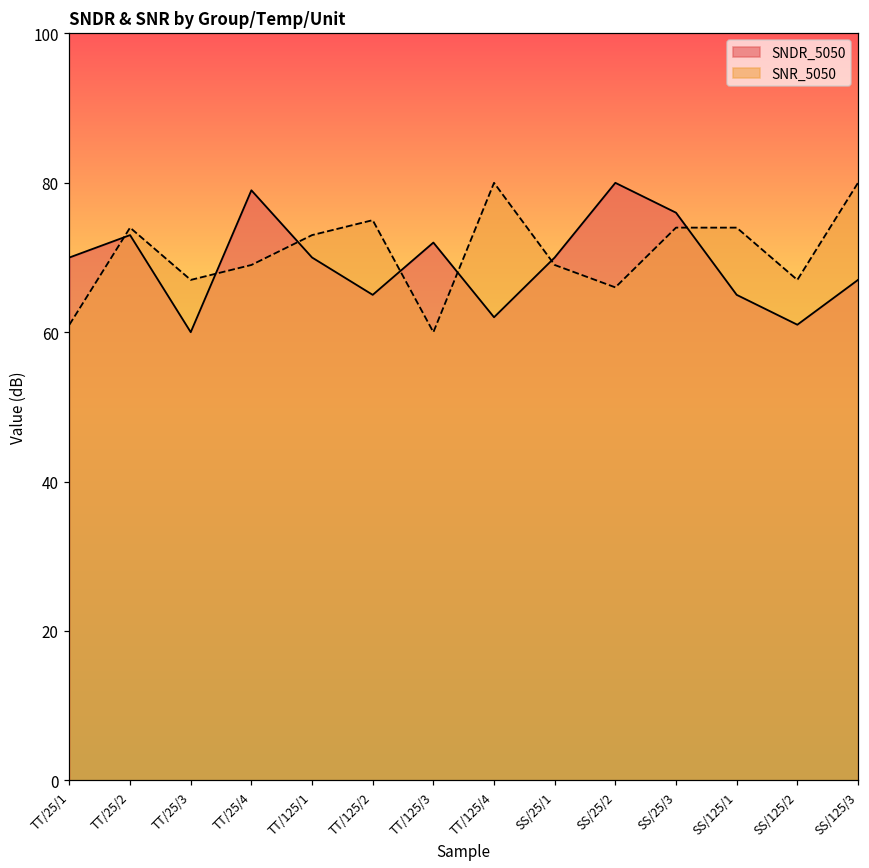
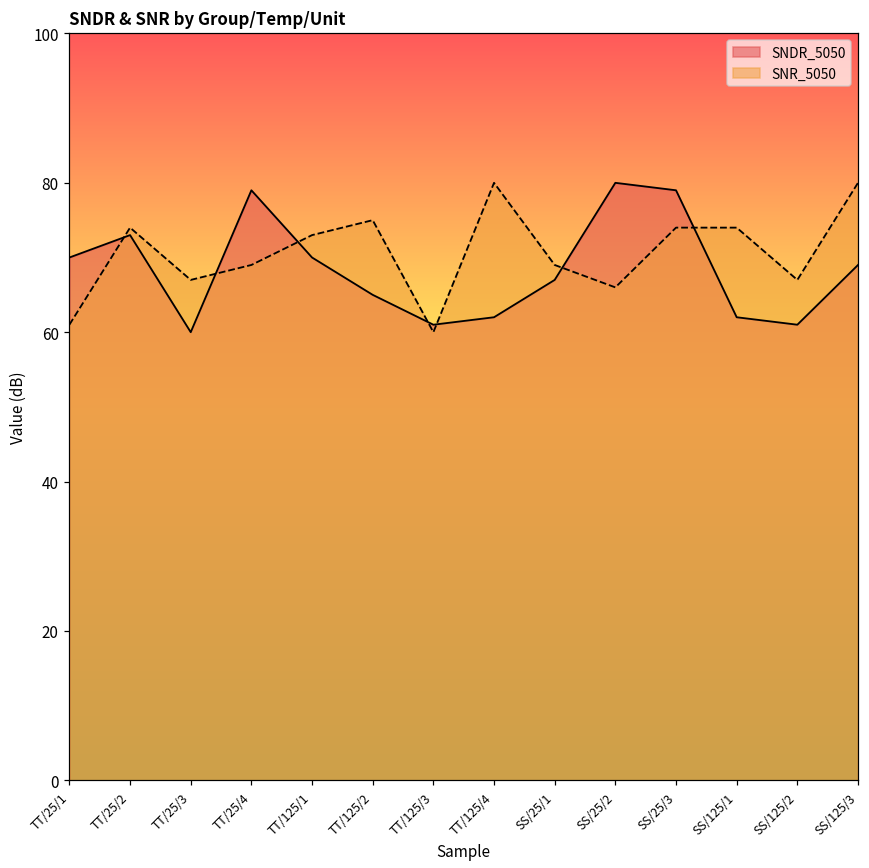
SNDR_5050, TT/125/3: 72 -> 61
SNDR_5050, SS/25/1: 70 -> 67
SNDR_5050, SS/25/3: 76 -> 79
SNDR_5050, SS/125/1: 65 -> 62
SNDR_5050, SS/125/3: 67 -> 69
